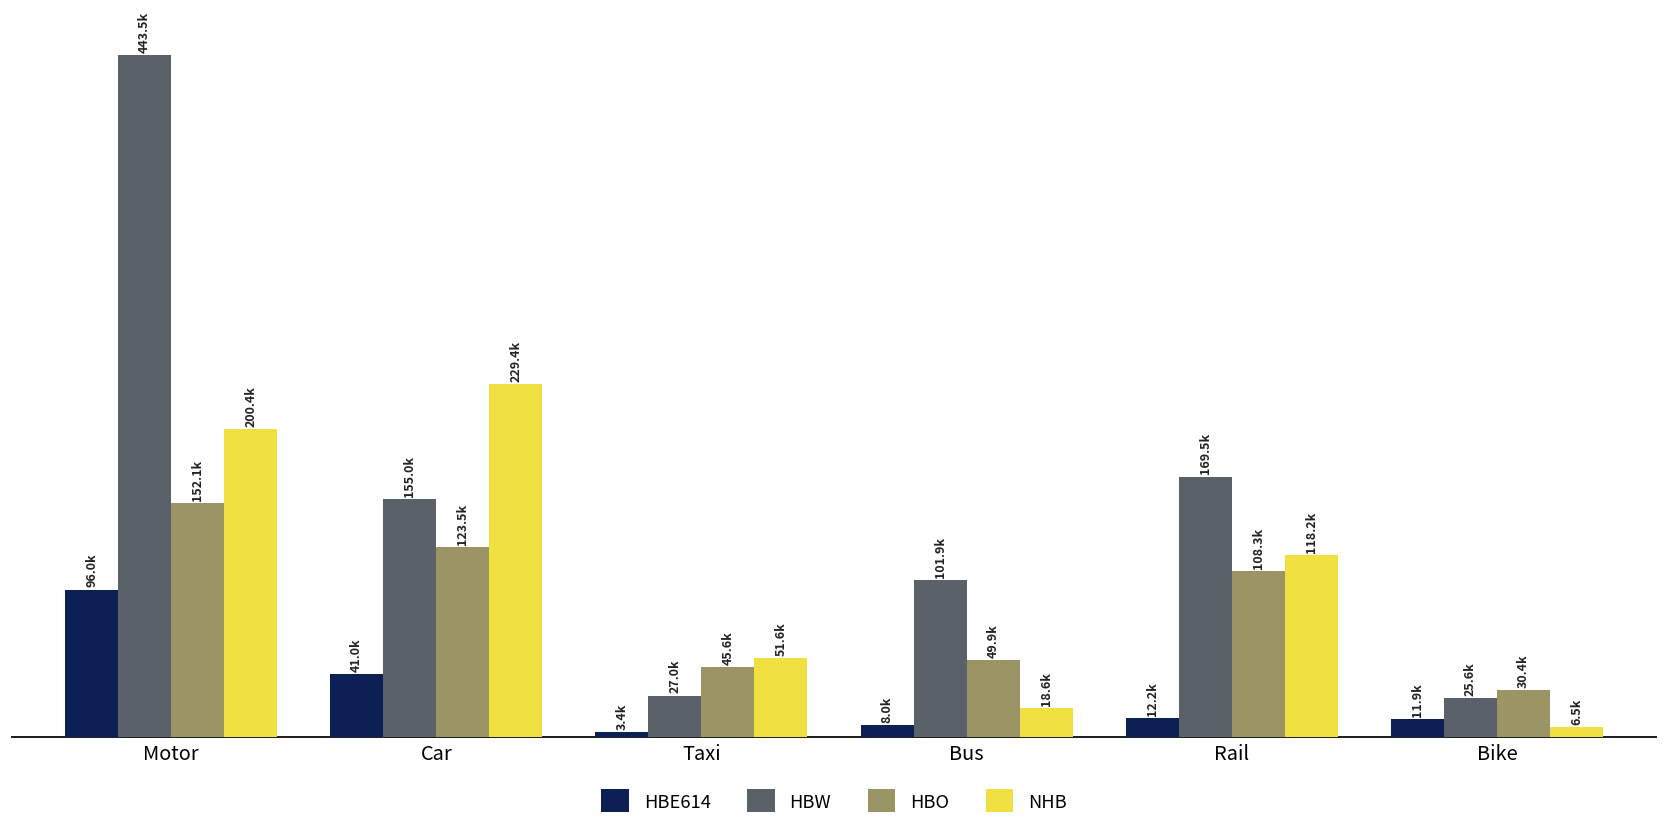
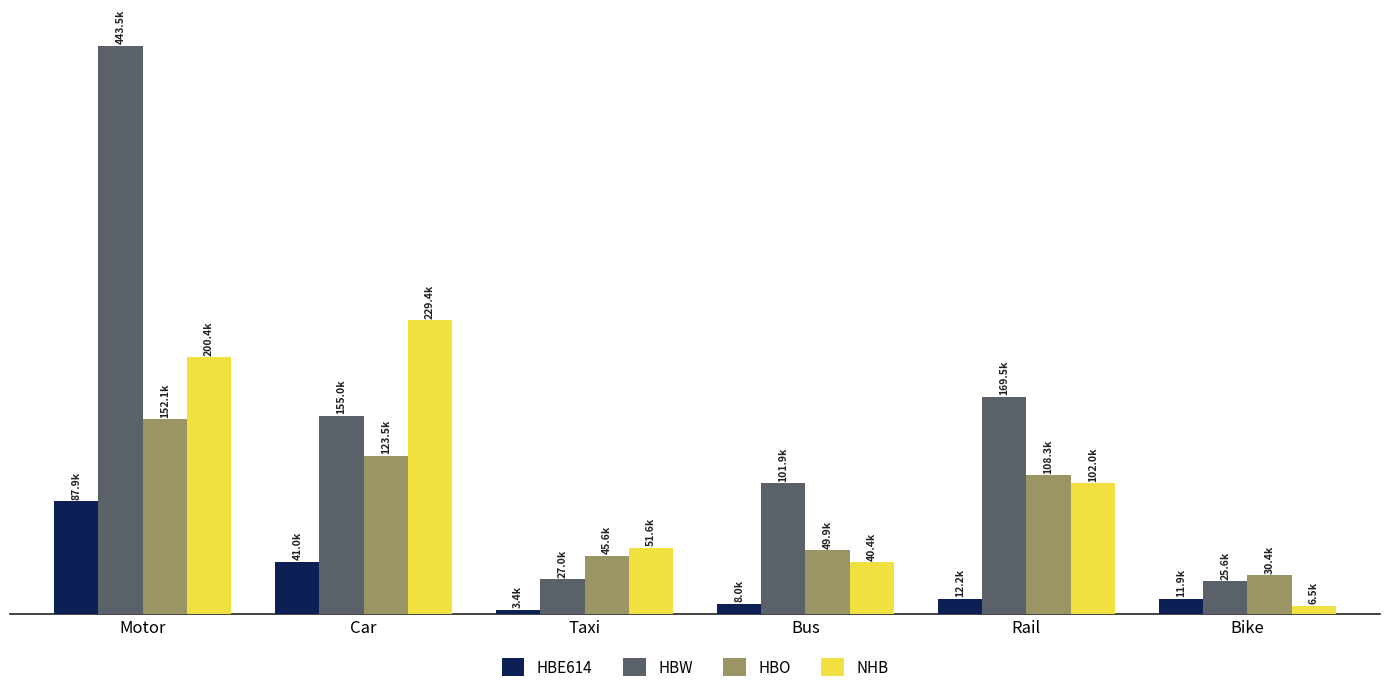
HBE614, Motor: 96.0k -> 87.9k
NHB, Bus: 18.6k -> 40.4k
NHB, Rail: 118.2k -> 102.0k
